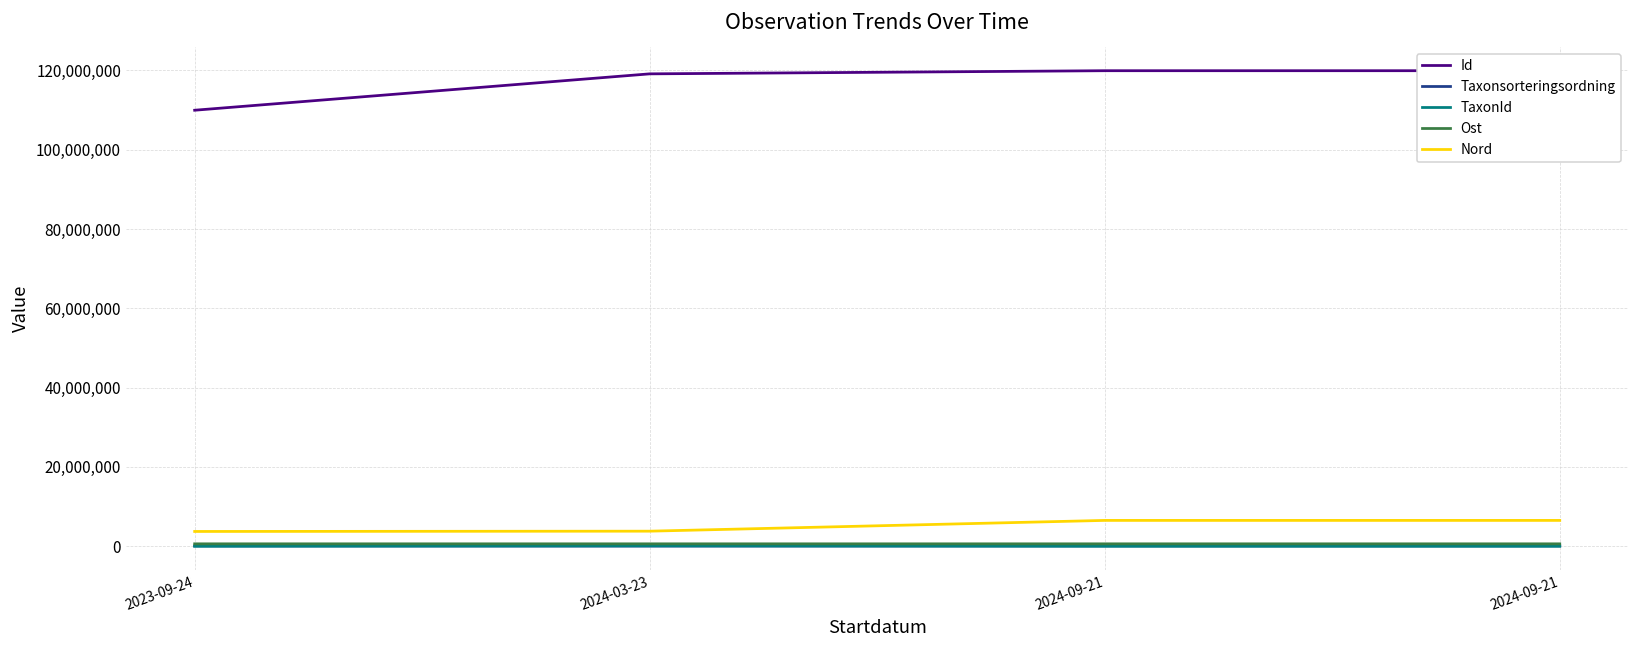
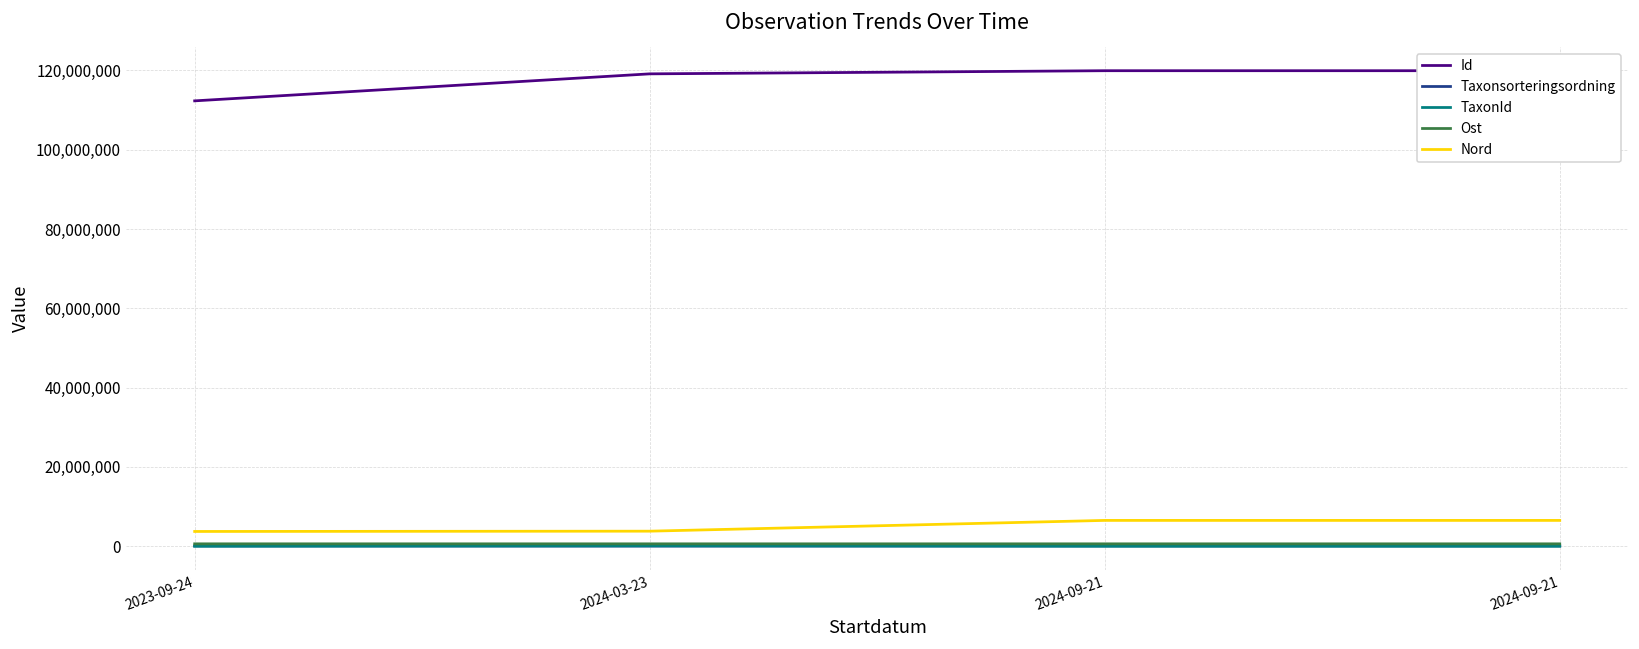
Id, 2023-09-24: 110,000,000 -> 112,000,000
